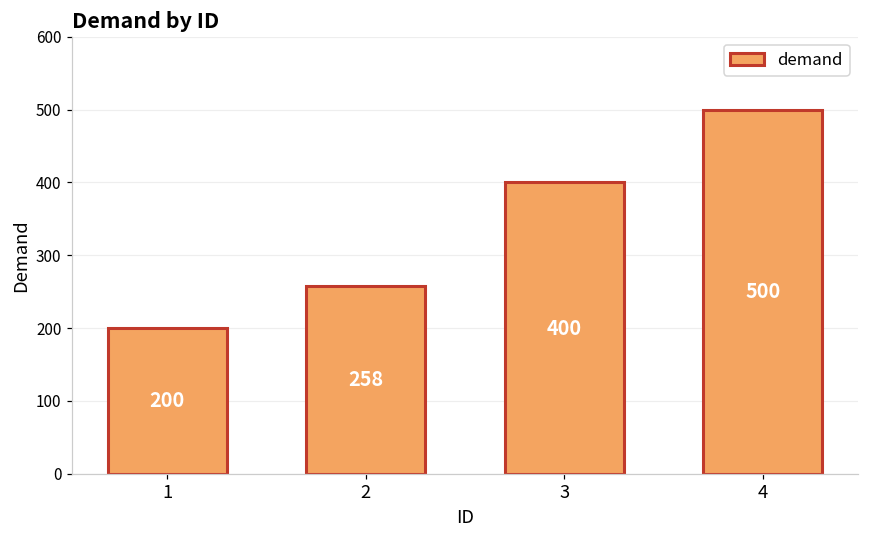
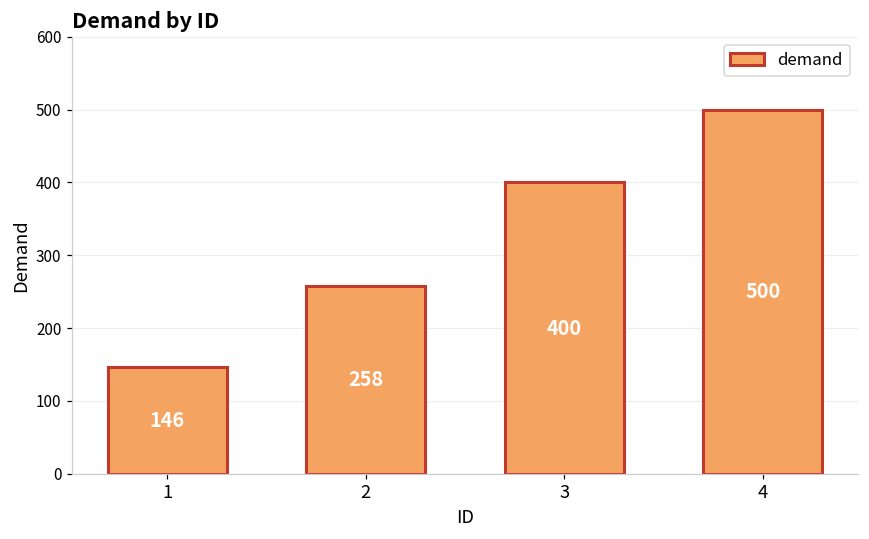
1: 200 -> 146
